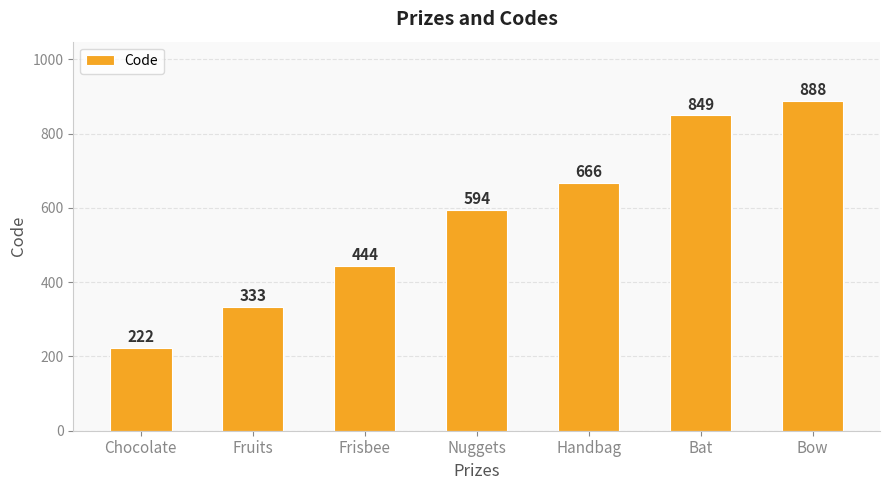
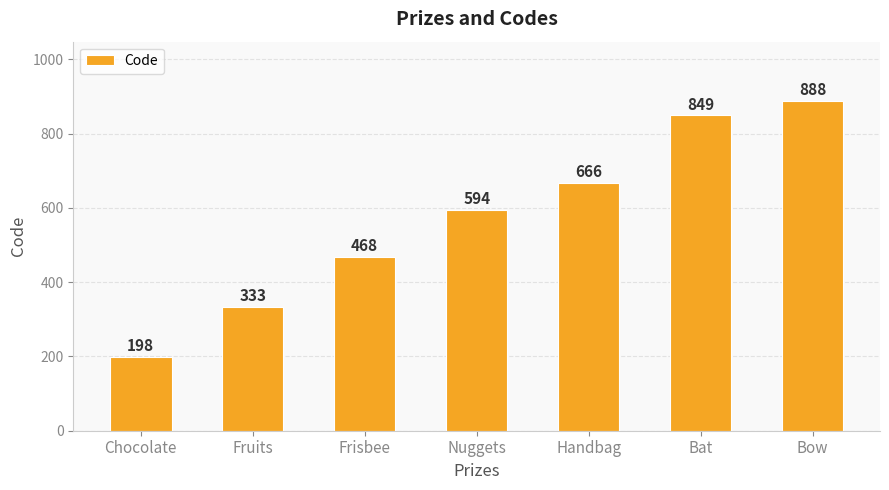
Chocolate: 222 -> 198
Frisbee: 444 -> 468
